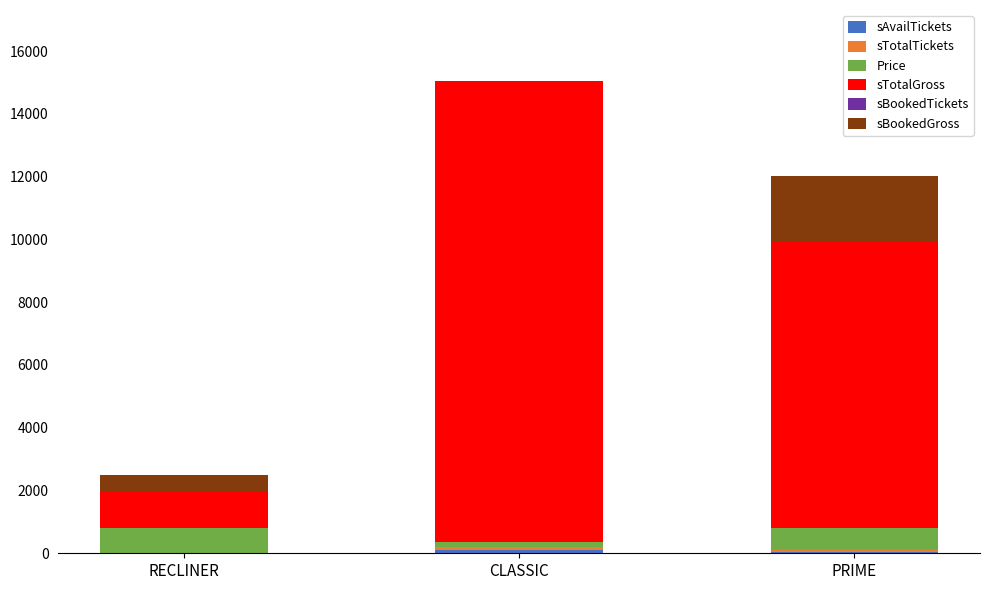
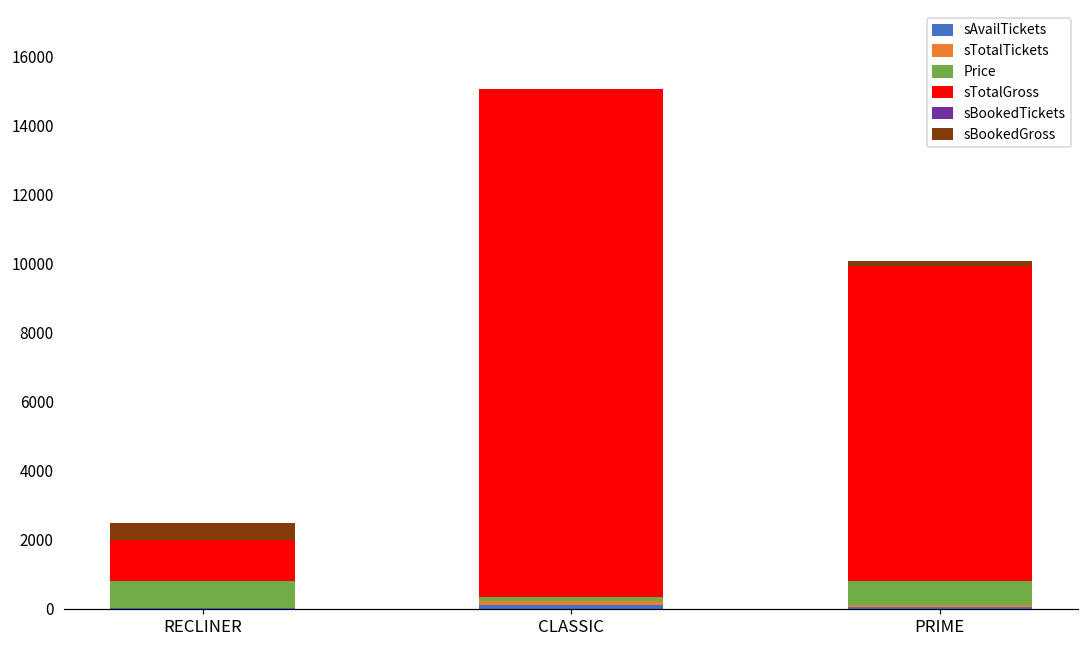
sBookedGross, PRIME: 2100 -> 200
